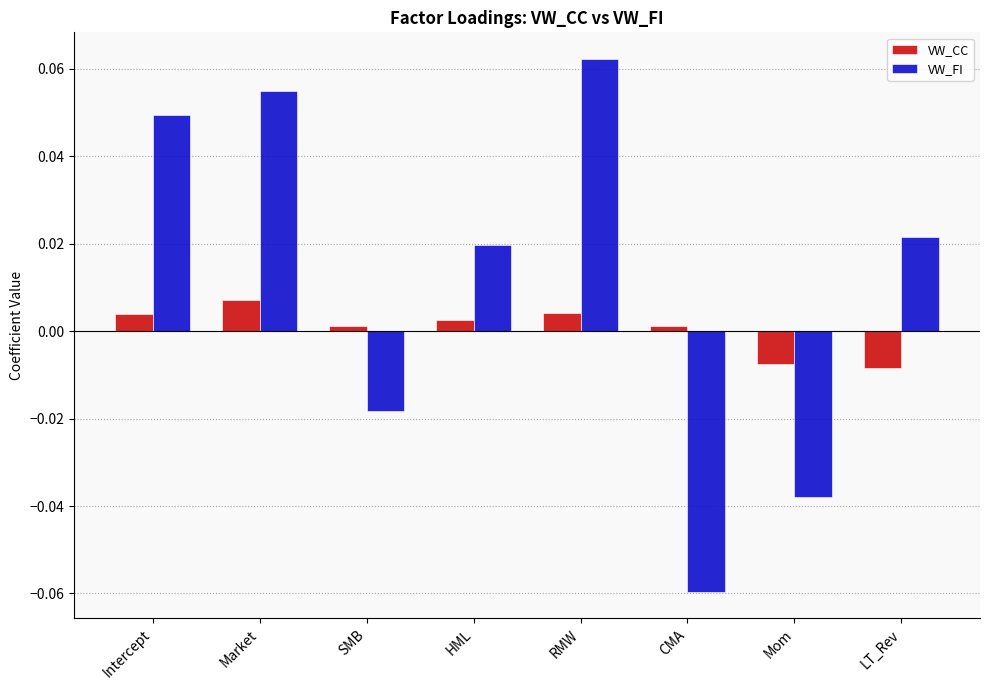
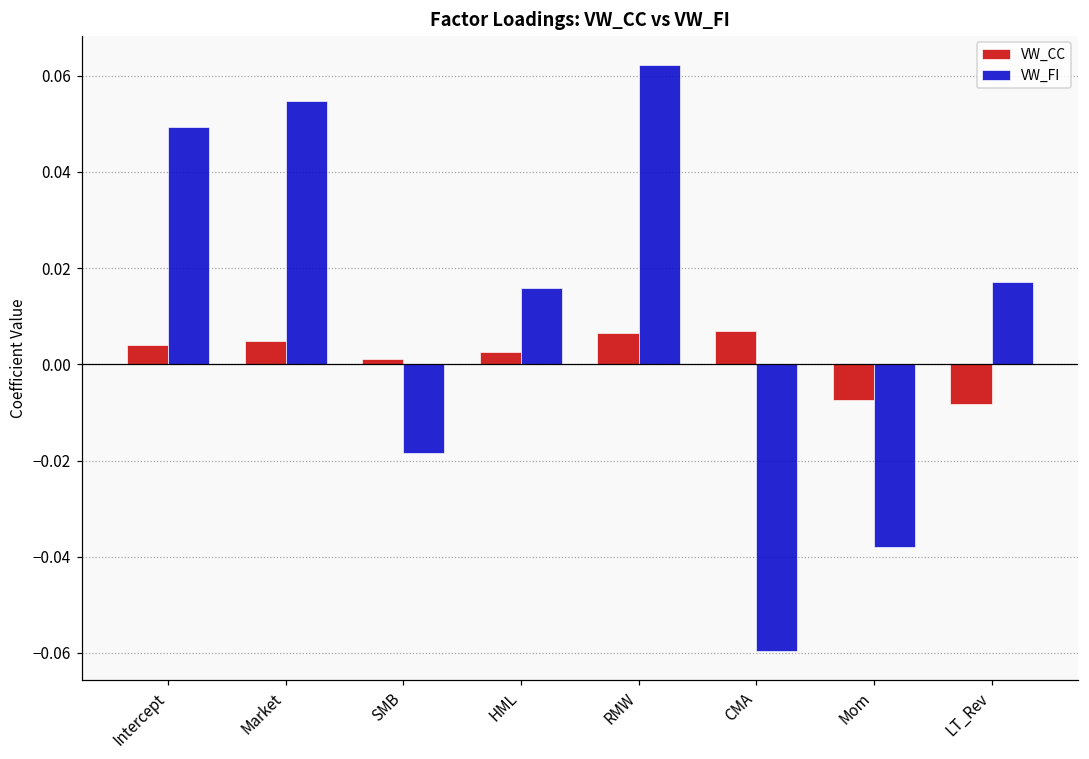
VW_CC, Market: 0.007 -> 0.005
VW_FI, HML: 0.020 -> 0.016
VW_CC, RMW: 0.004 -> 0.006
VW_CC, CMA: 0.001 -> 0.007
VW_FI, LT_Rev: 0.022 -> 0.017
